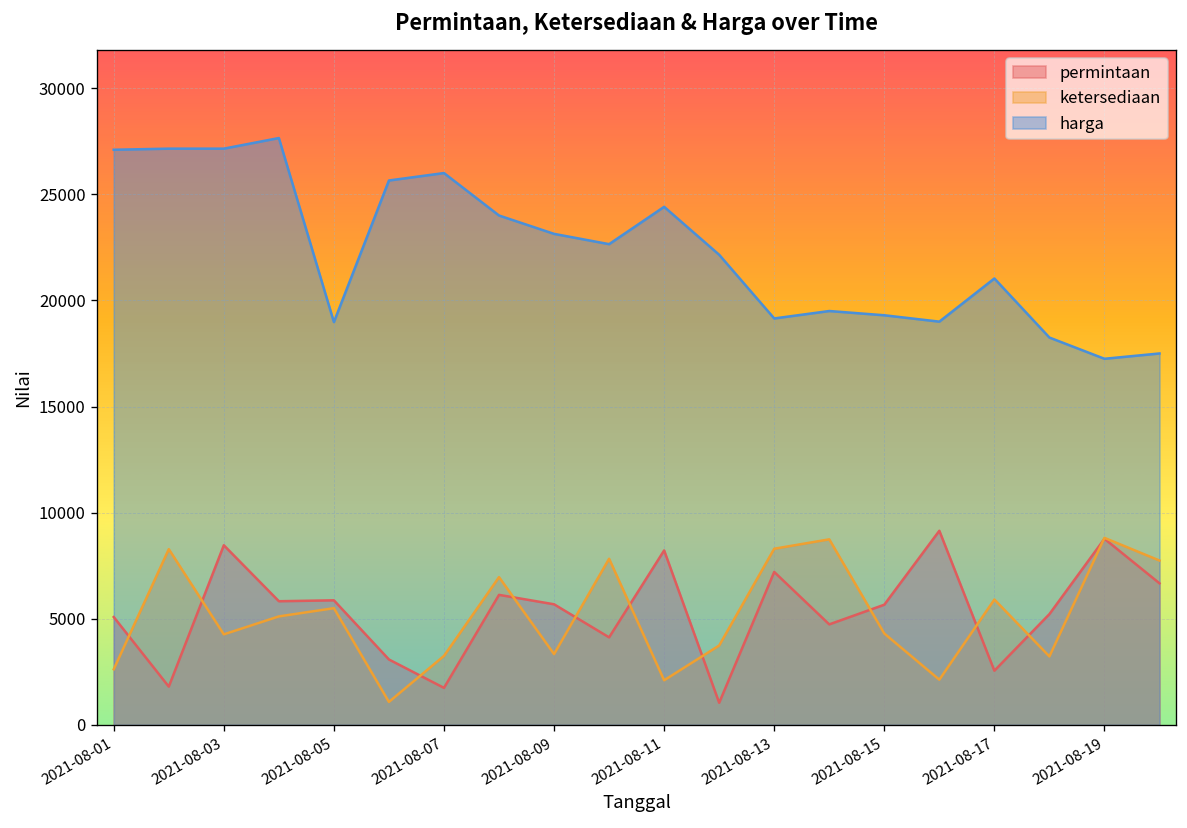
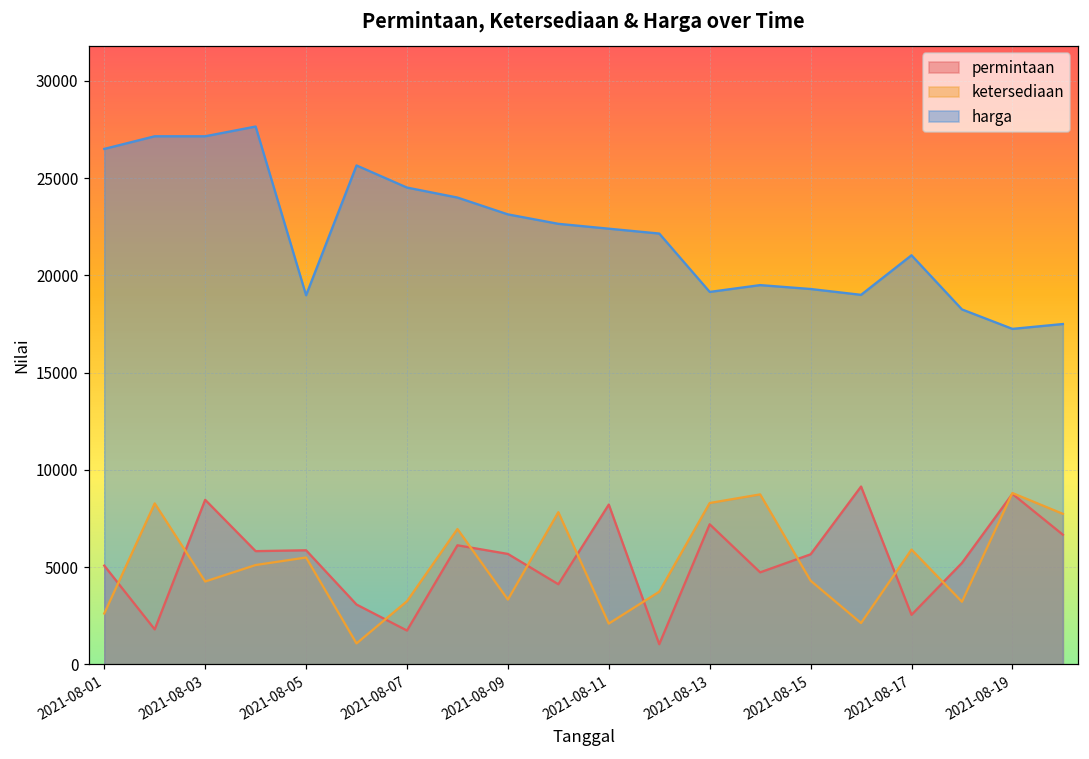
harga, 2021-08-01: 27100 -> 26500
harga, 2021-08-07: 26000 -> 24500
harga, 2021-08-11: 24400 -> 22400
